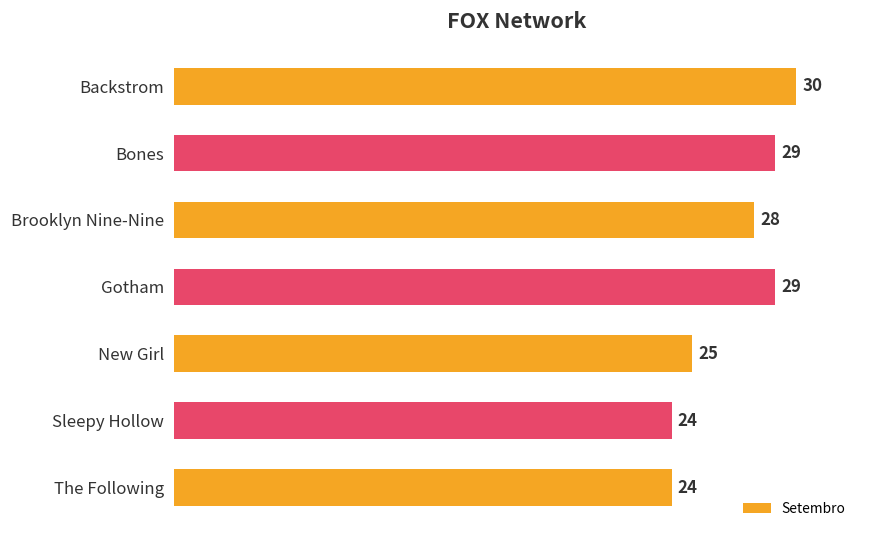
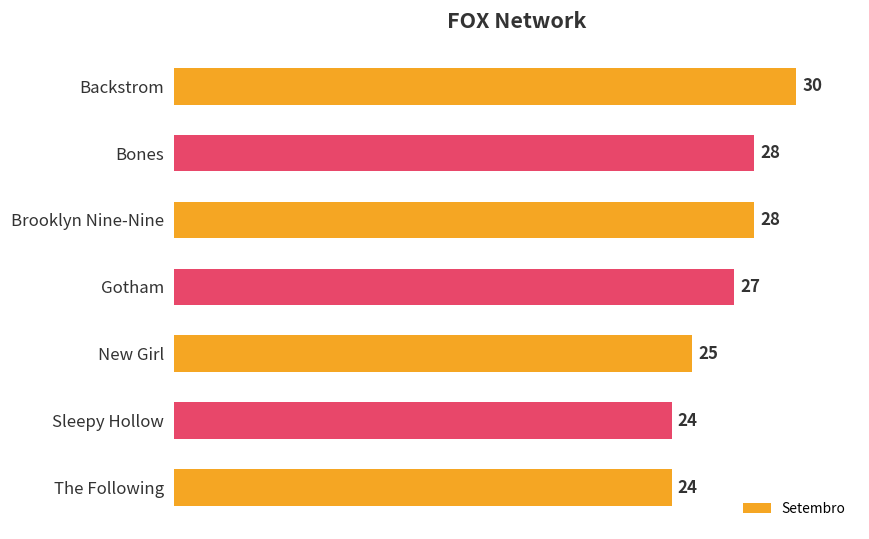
Bones: 29 -> 28
Gotham: 29 -> 27
